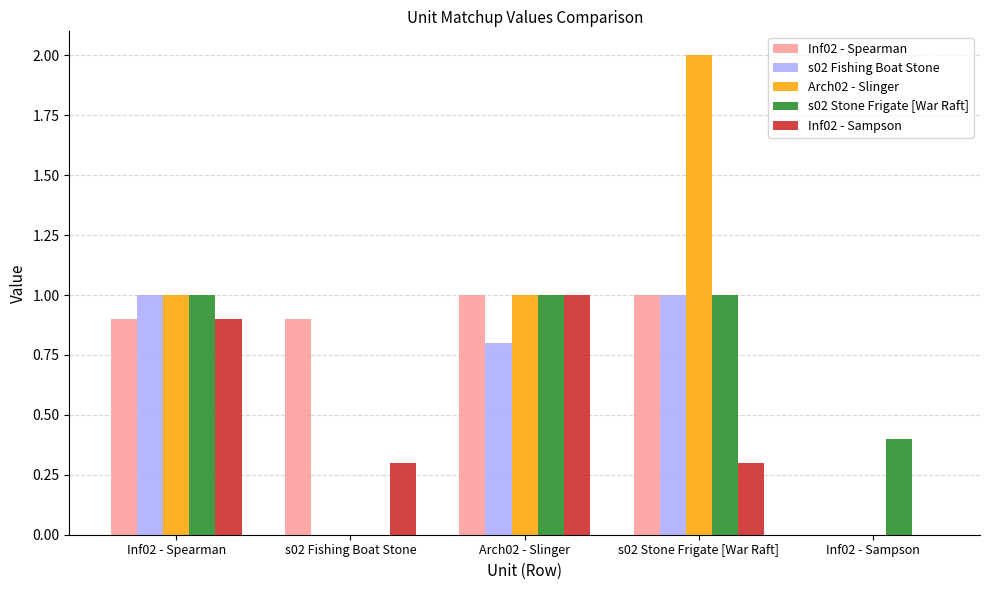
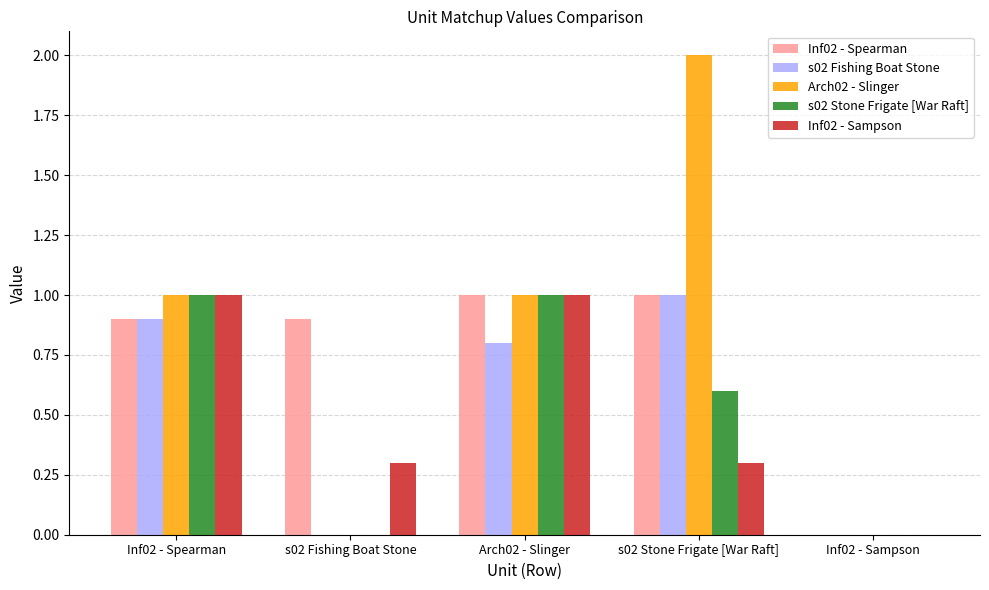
s02 Fishing Boat Stone, Inf02 - Spearman: 1.0 -> 0.9
Inf02 - Sampson, Inf02 - Spearman: 0.9 -> 1.0
s02 Stone Frigate [War Raft], s02 Stone Frigate [War Raft]: 1.0 -> 0.6
s02 Stone Frigate [War Raft], Inf02 - Sampson: 0.4 -> 0.0
